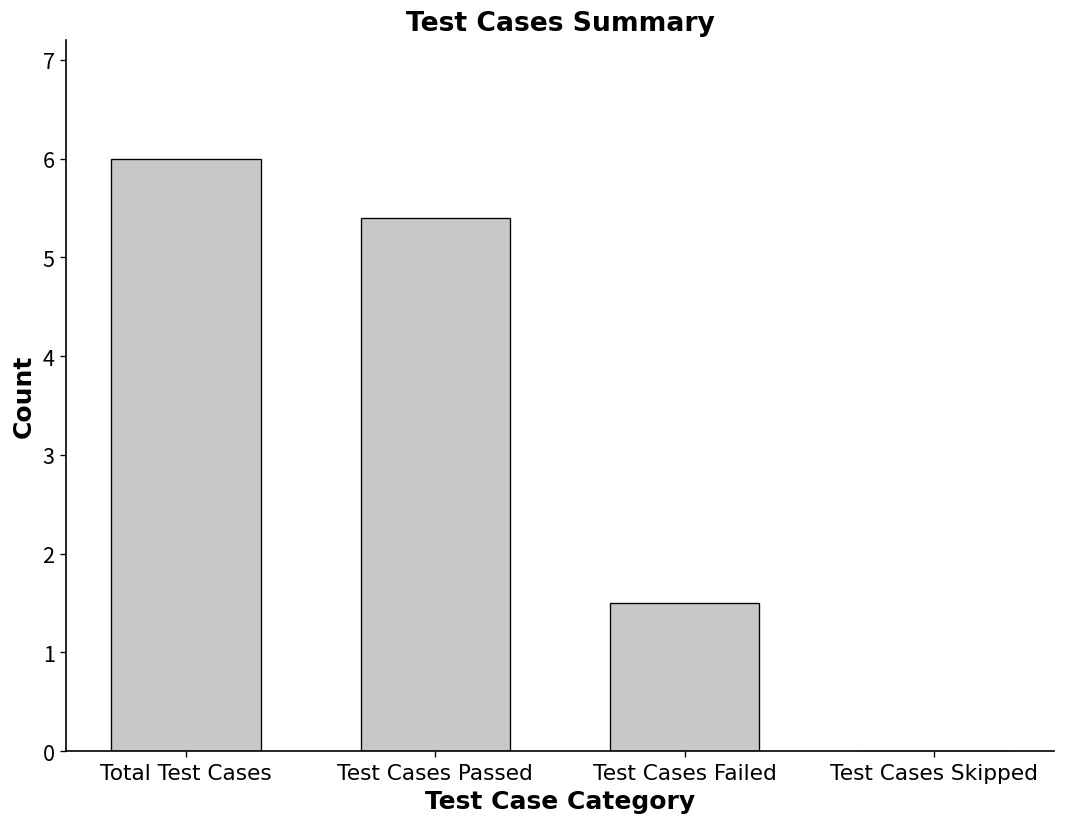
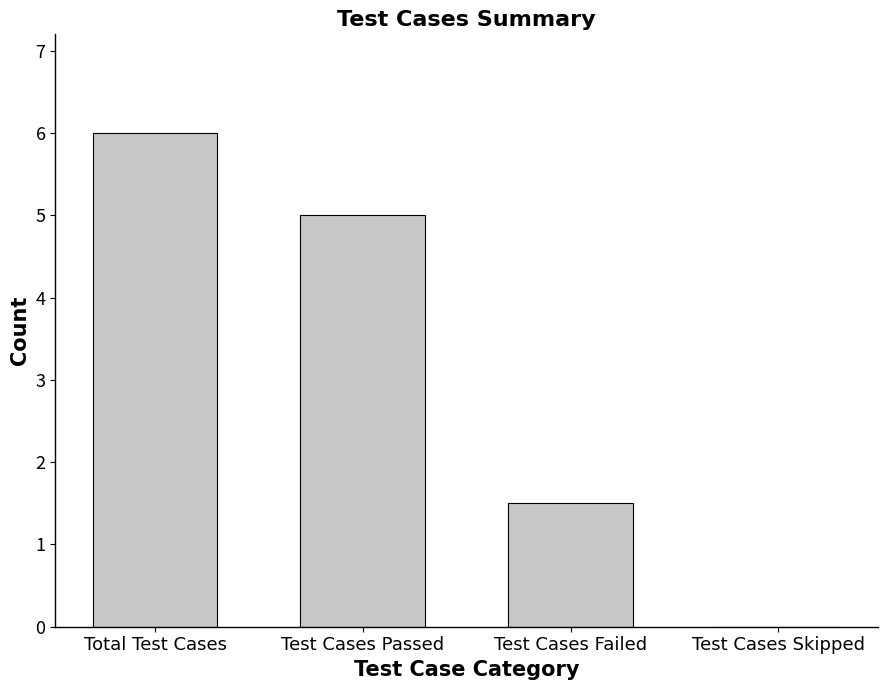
Test Cases Passed: 5.4 -> 5.0
